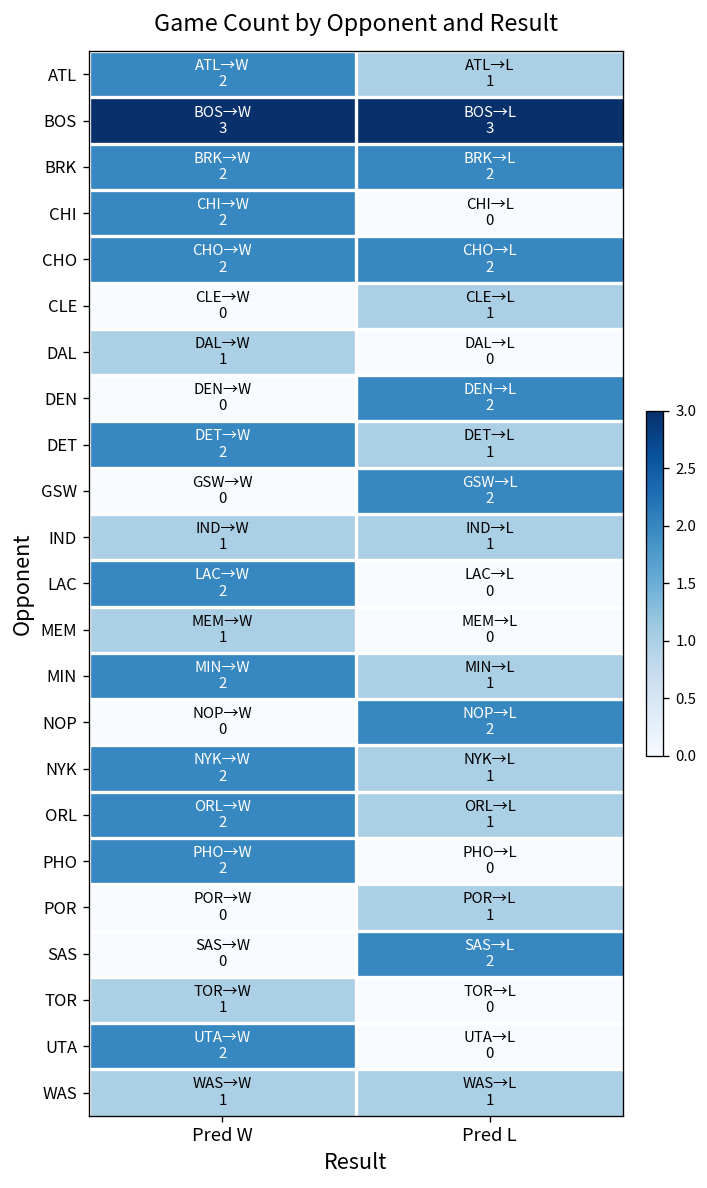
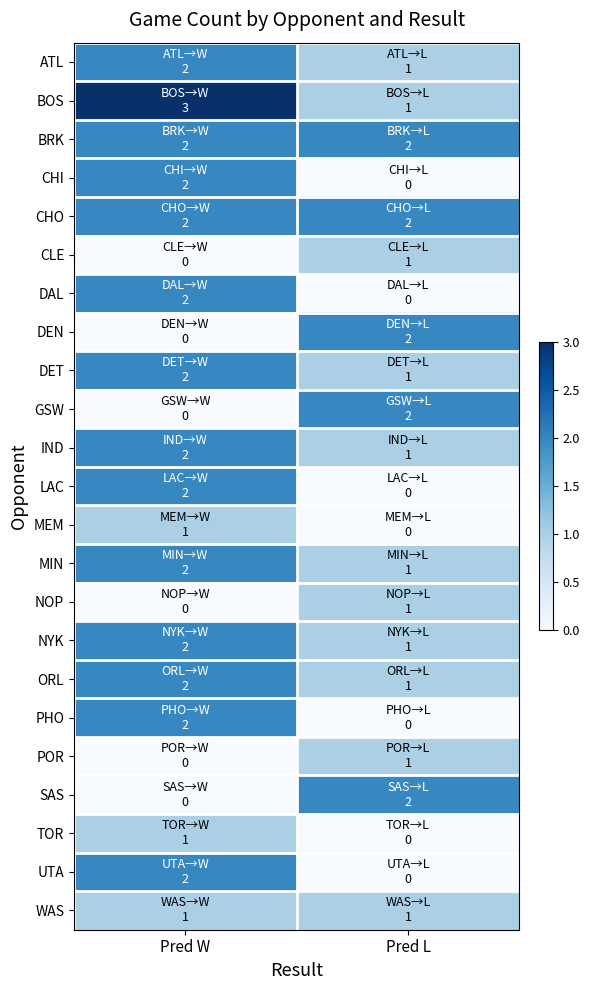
BOS, Pred L: 3 -> 1
DAL, Pred W: 1 -> 2
IND, Pred W: 1 -> 2
NOP, Pred L: 2 -> 1
